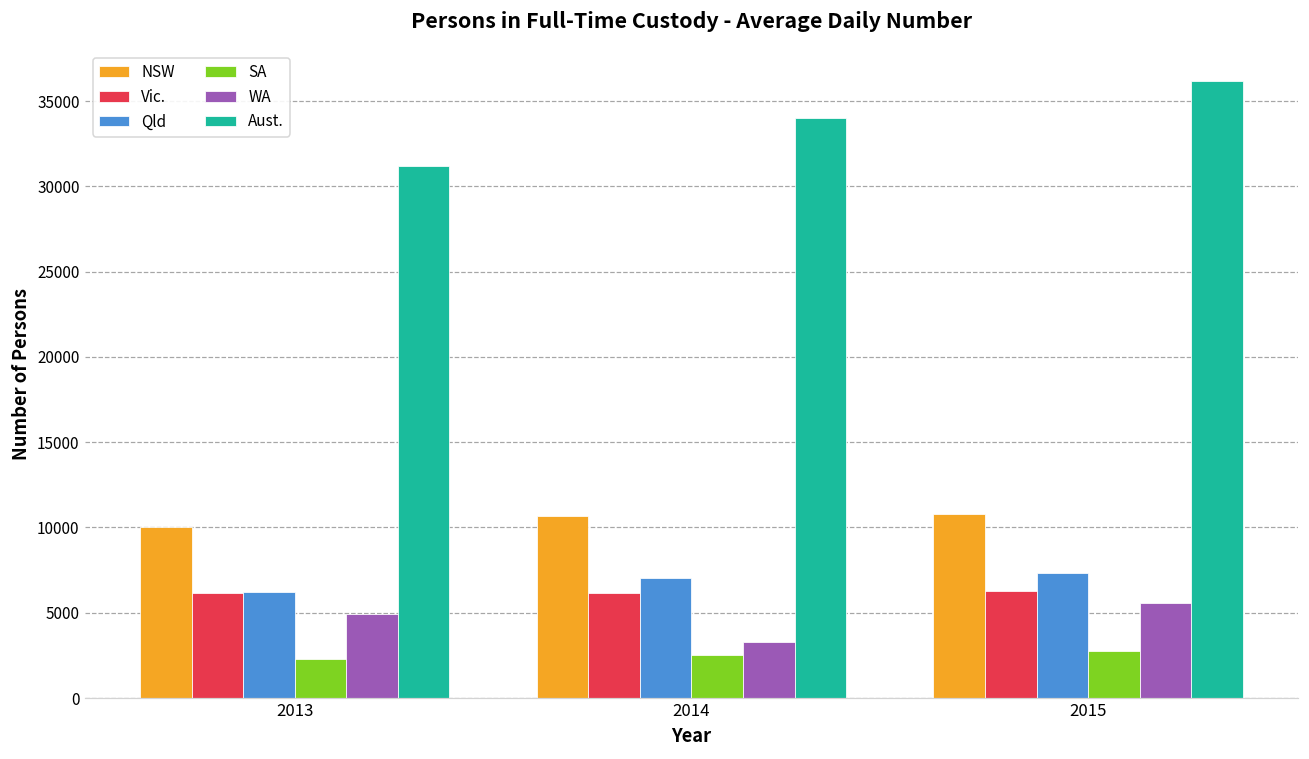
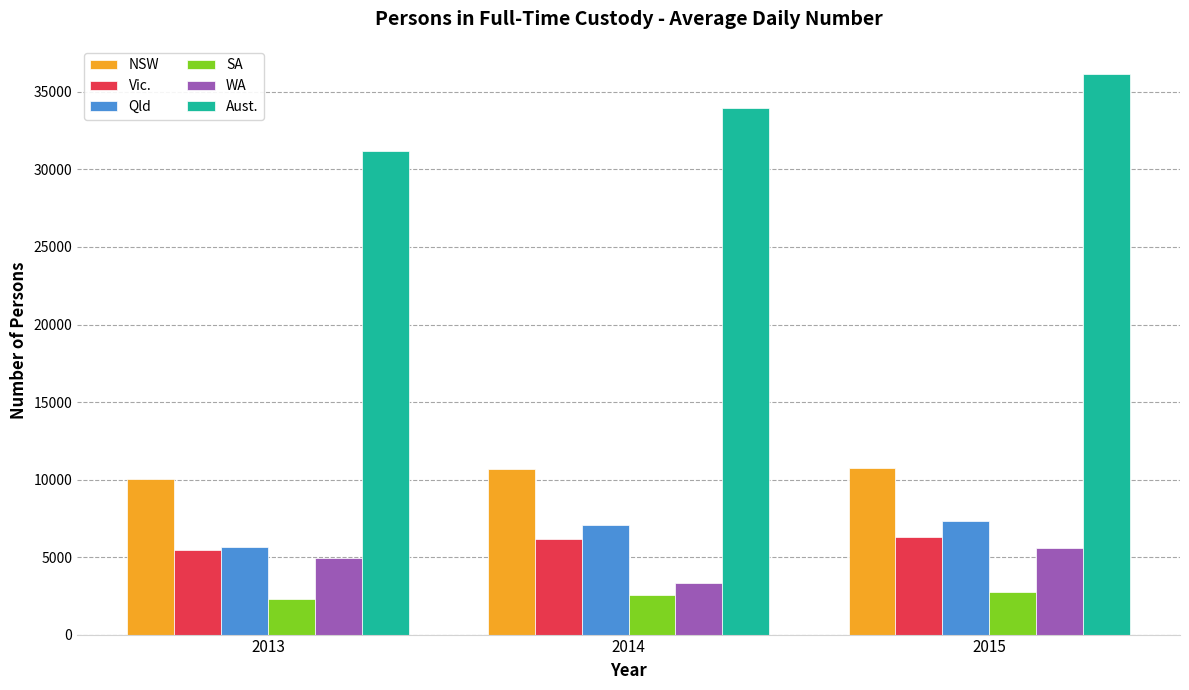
Vic., 2013: 6200 -> 5400
Qld, 2013: 6200 -> 5600
